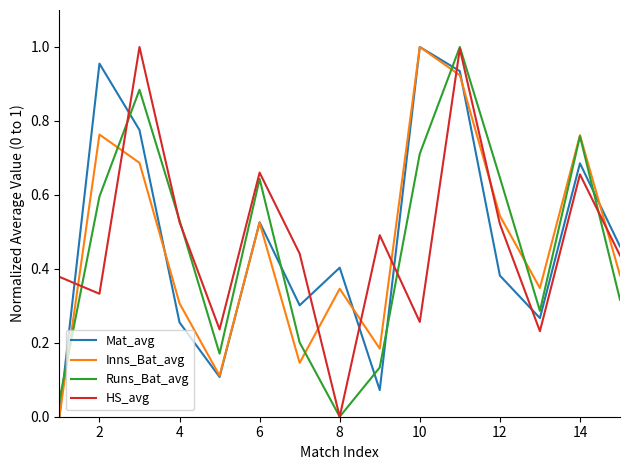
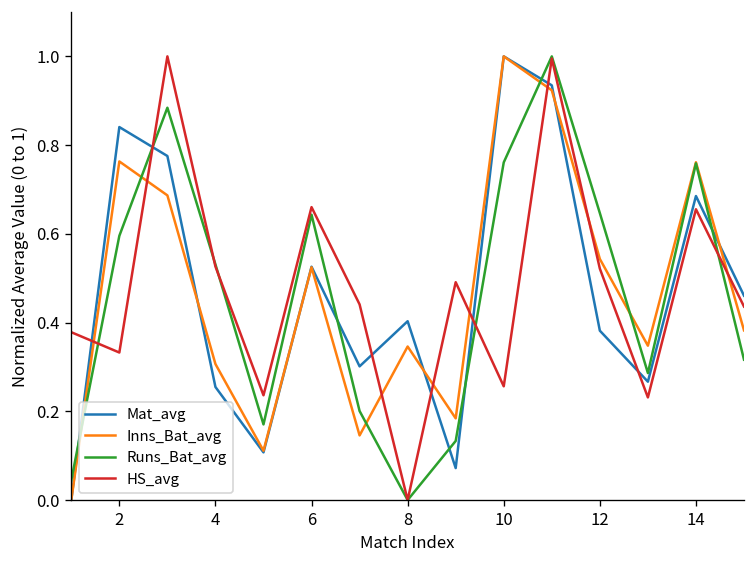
Mat_avg, 2: 0.95 -> 0.84
Runs_Bat_avg, 10: 0.71 -> 0.76
